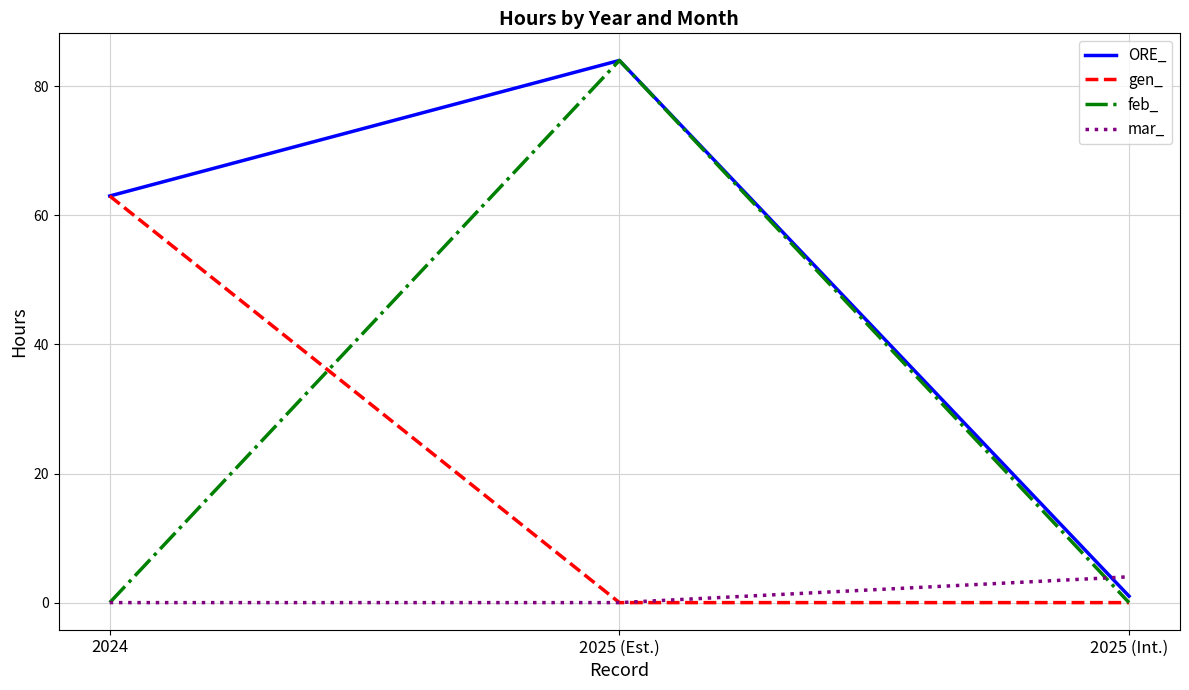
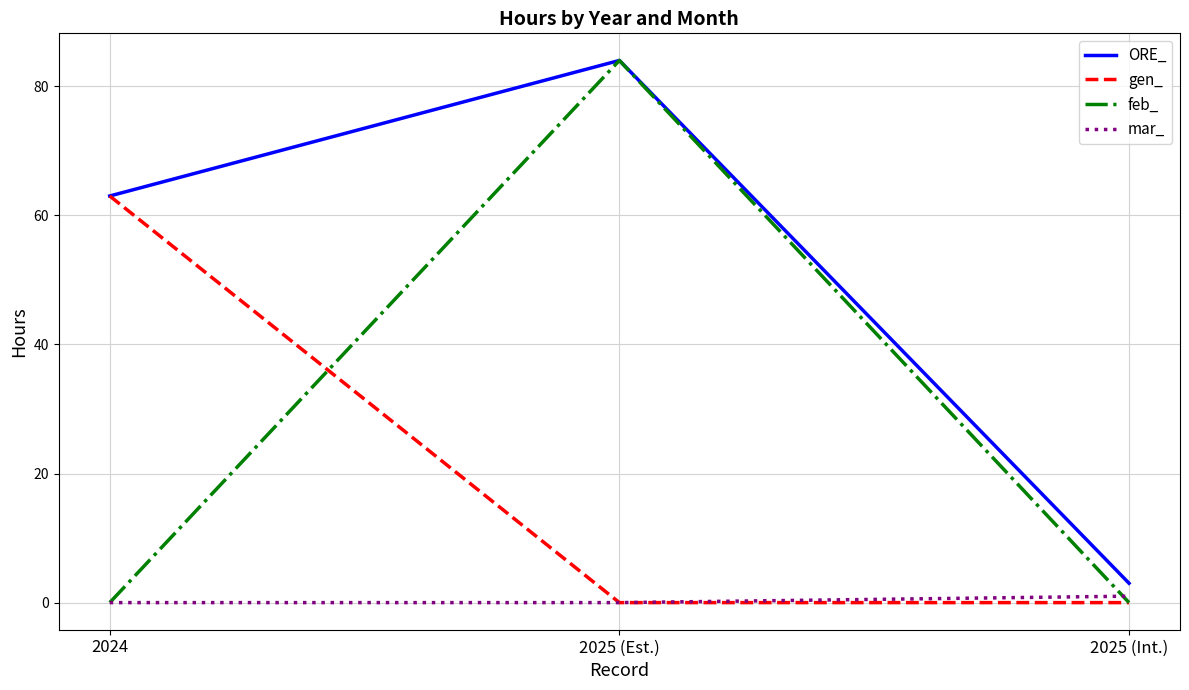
ORE_, 2025 (Int.): 1 -> 3
mar_, 2025 (Int.): 4 -> 1
